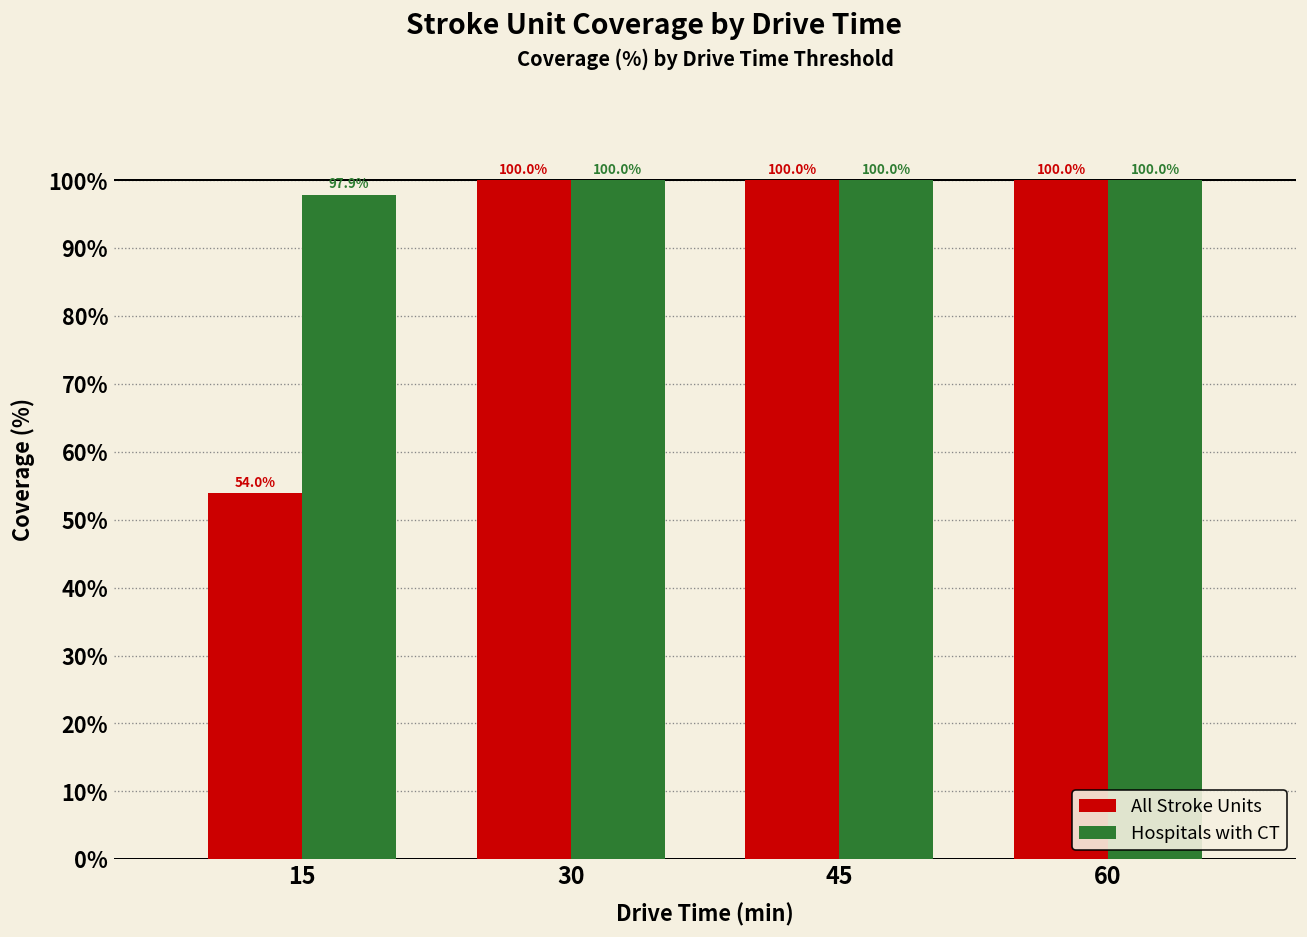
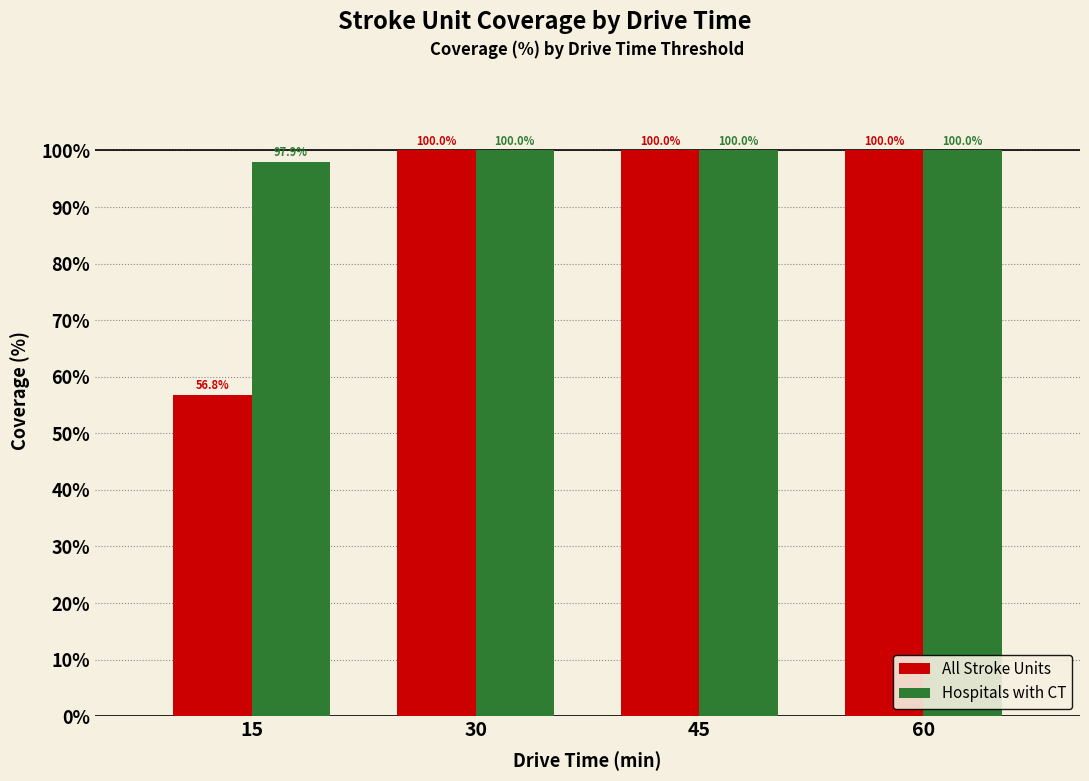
All Stroke Units, 15: 54.0% -> 56.8%
